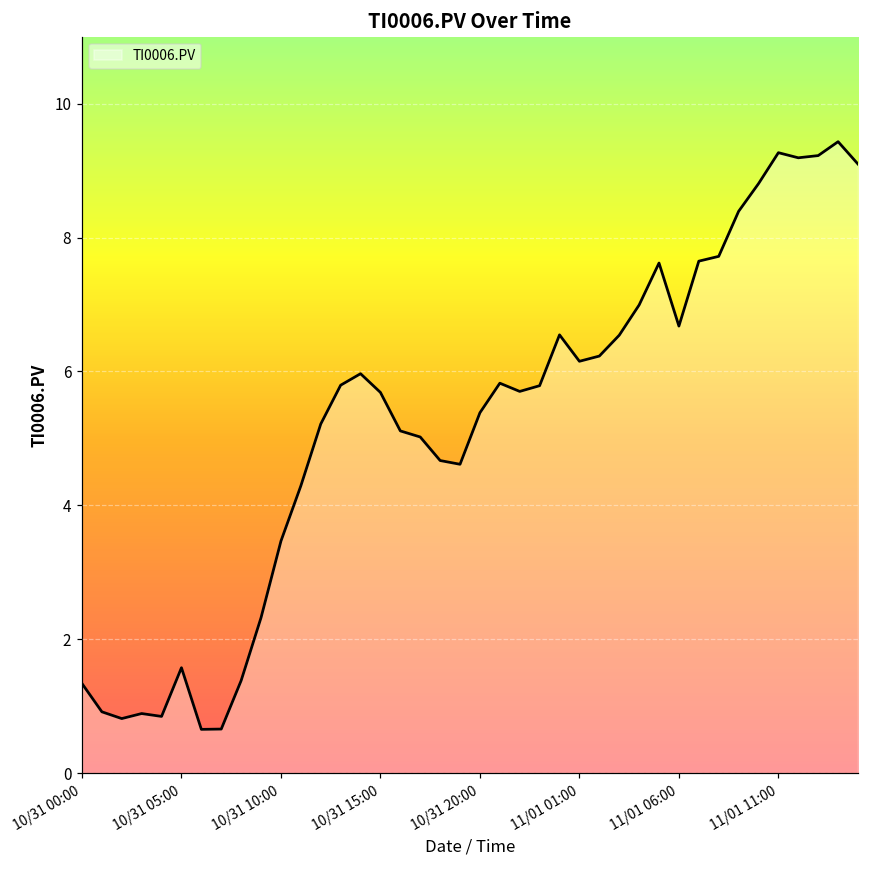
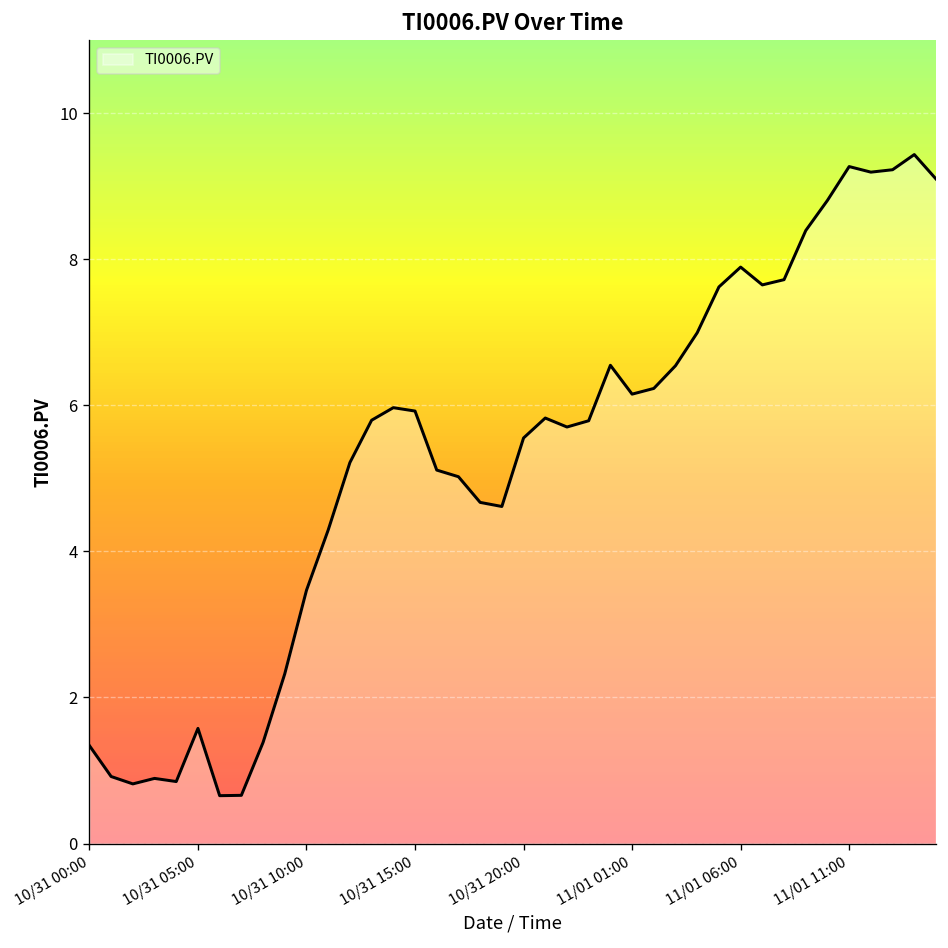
10/31 15:00: 5.7 -> 5.9
10/31 20:00: 5.4 -> 5.6
11/01 06:00: 6.7 -> 7.9
